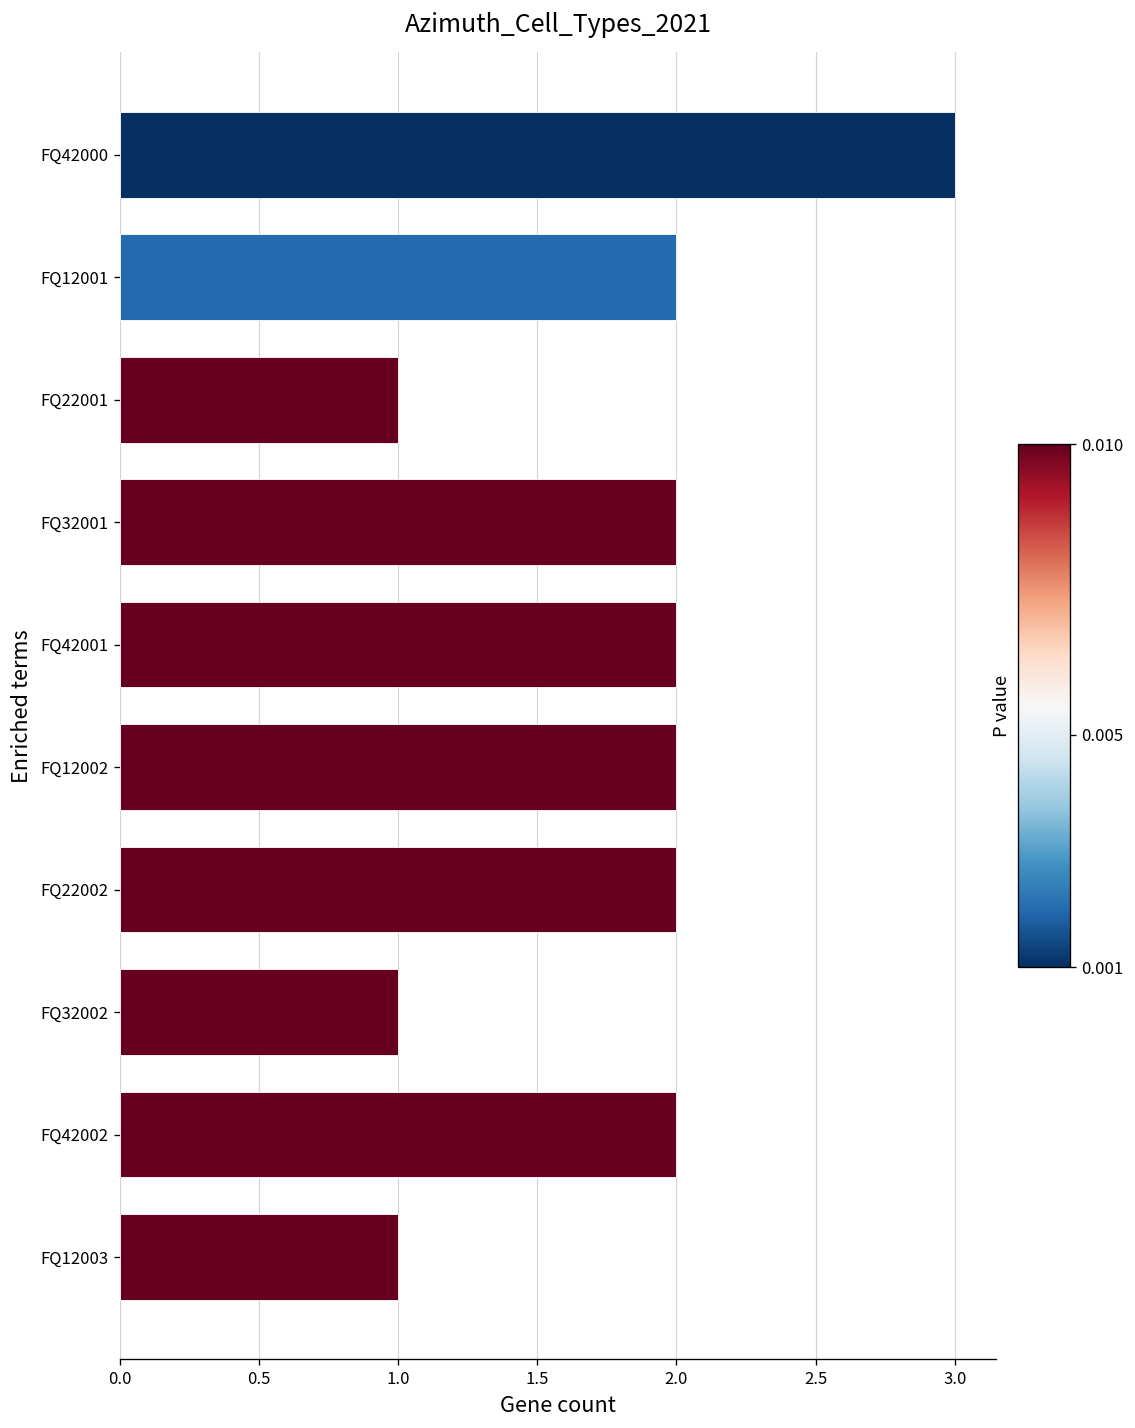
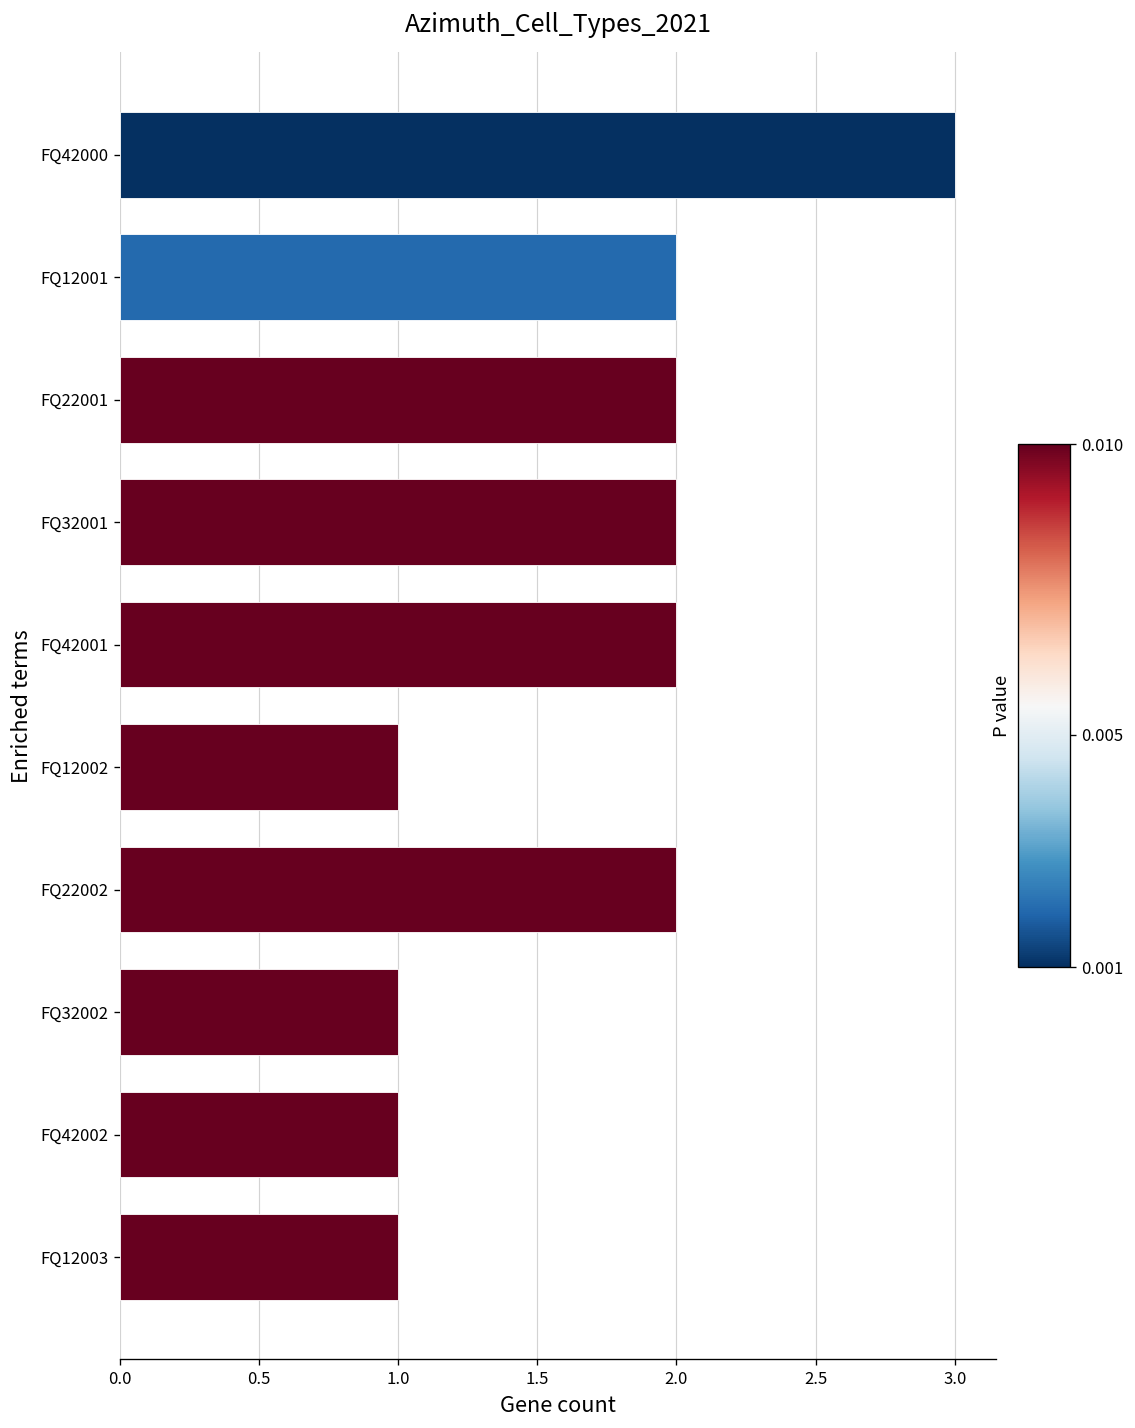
FQ22001: 1 -> 2
FQ12002: 2 -> 1
FQ42002: 2 -> 1
